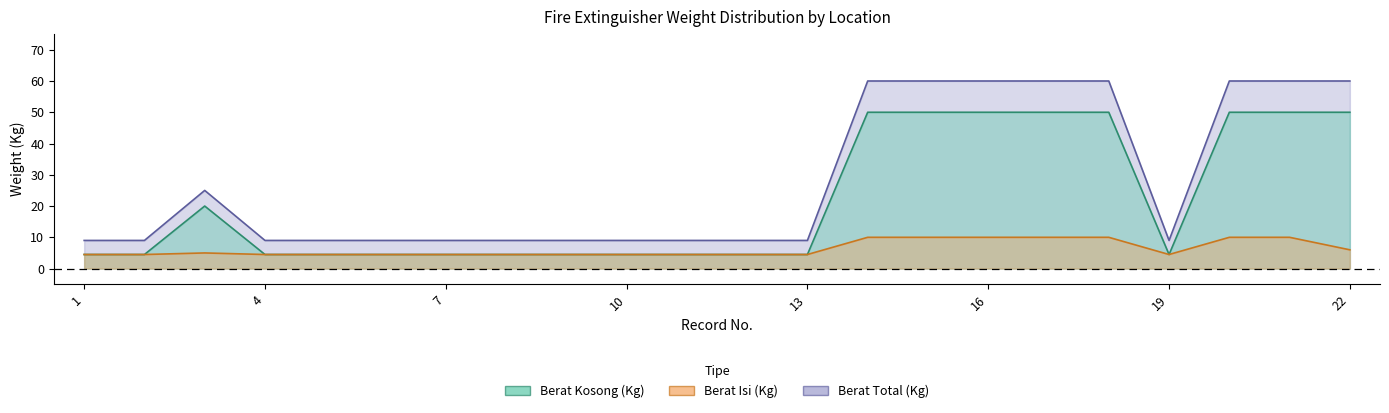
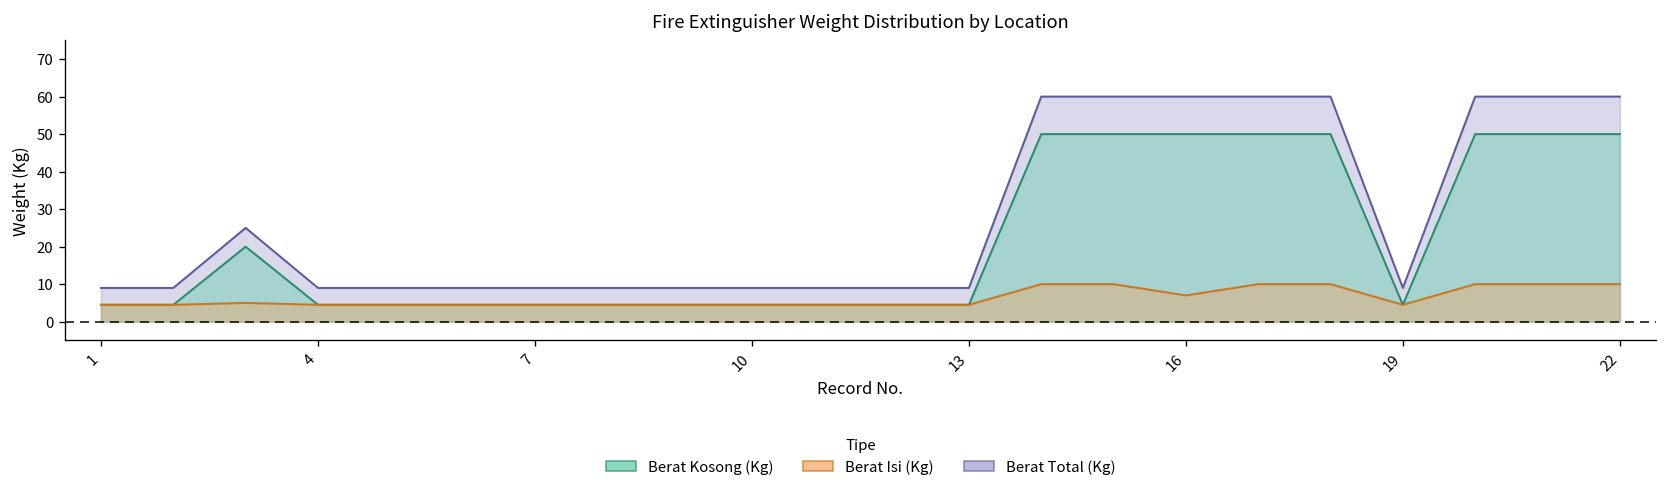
Berat Isi (Kg), 16: 10 -> 7
Berat Isi (Kg), 22: 6 -> 10
